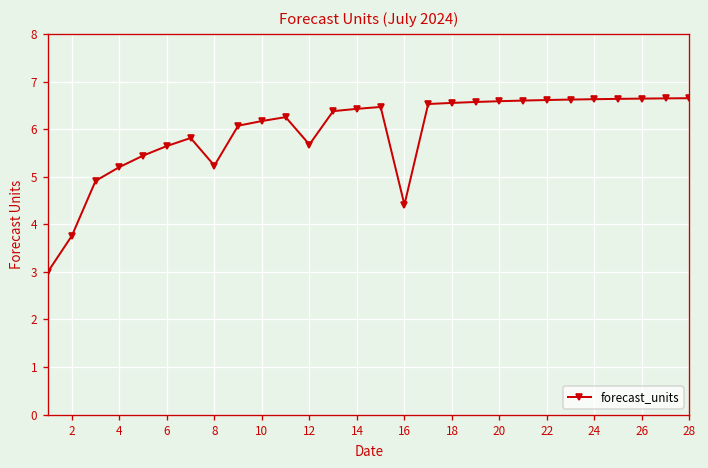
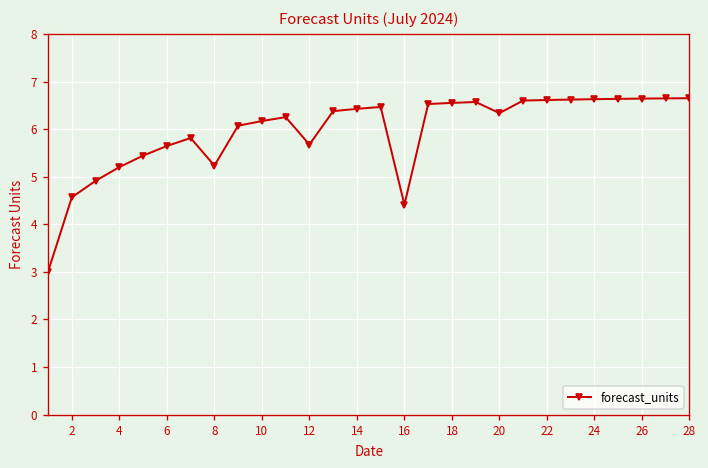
2: 3.8 -> 4.6
20: 6.6 -> 6.3
